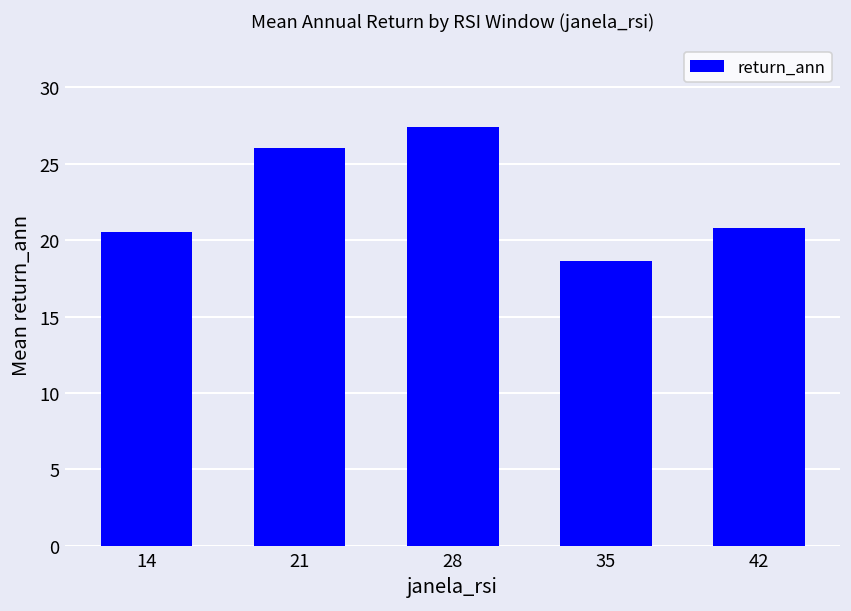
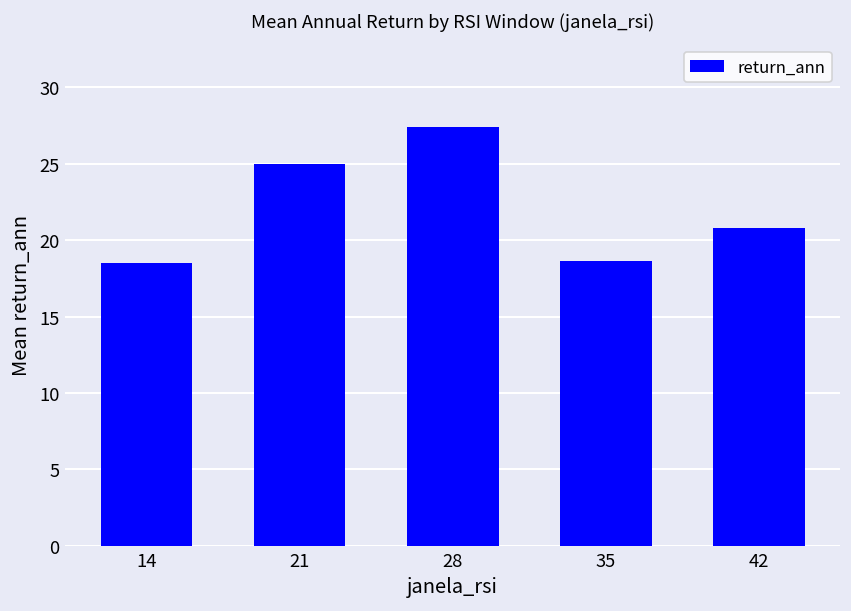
14: 20.6 -> 18.5
21: 26 -> 25
